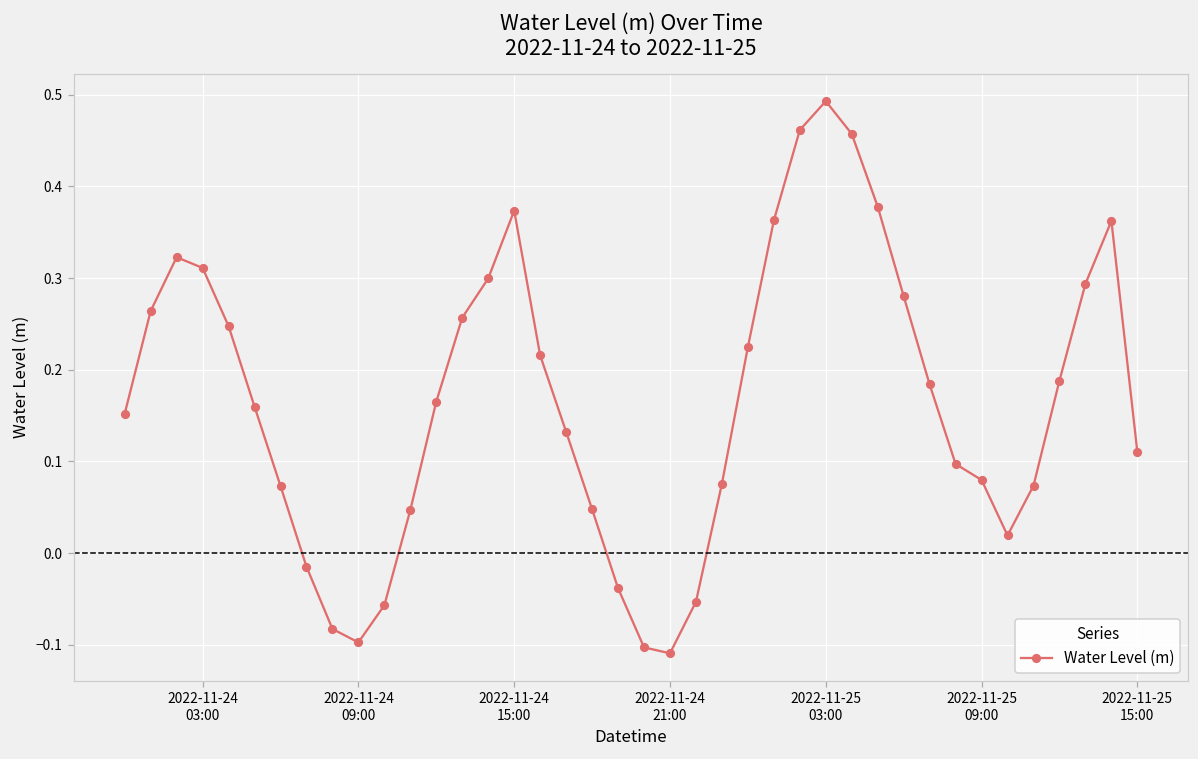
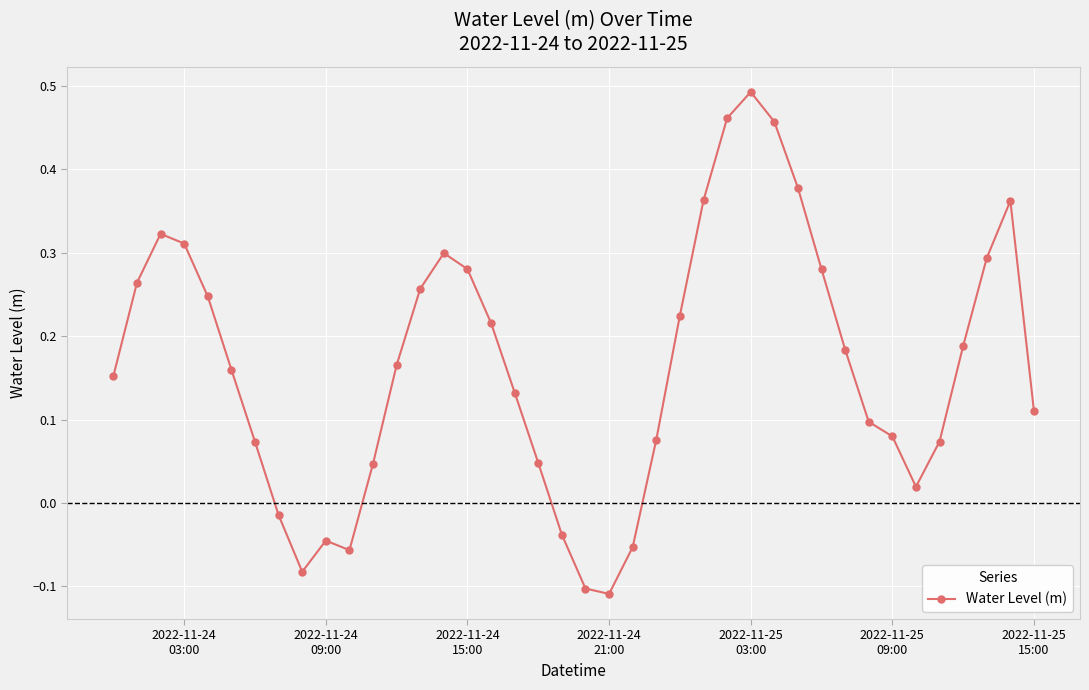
2022-11-24 09:00: -0.10 -> -0.05
2022-11-24 15:00: 0.37 -> 0.28
